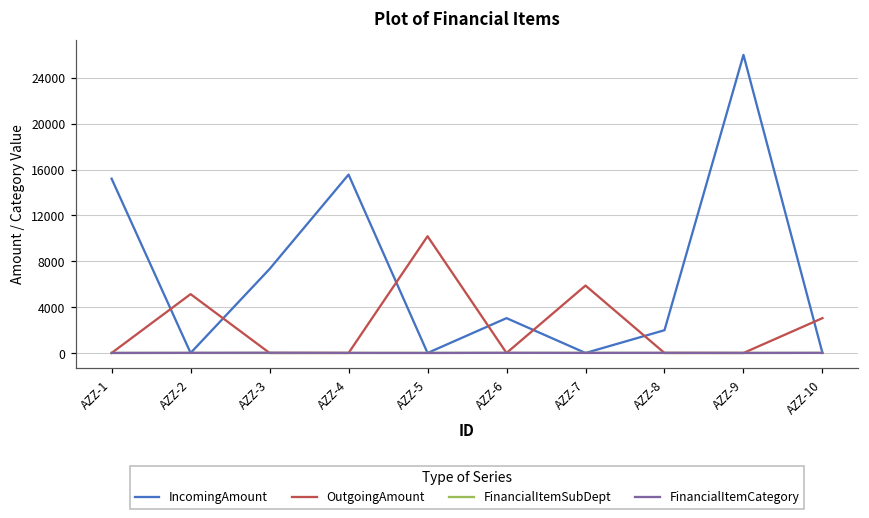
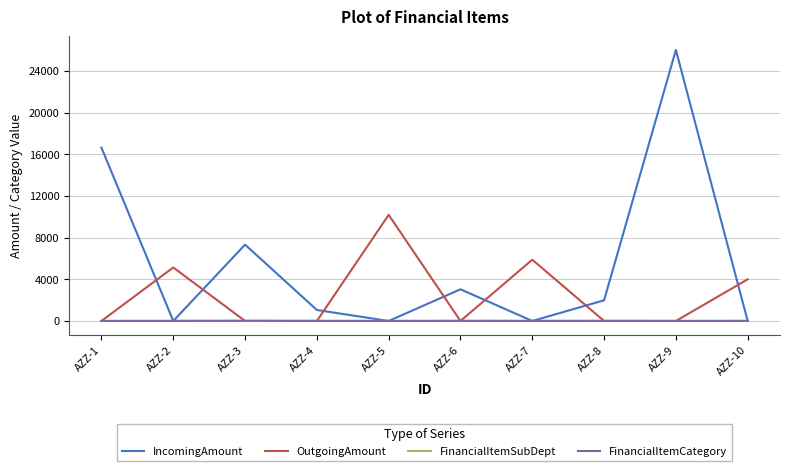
IncomingAmount, AZZ-1: 15200 -> 16600
IncomingAmount, AZZ-4: 15600 -> 1100
OutgoingAmount, AZZ-10: 3000 -> 4000
